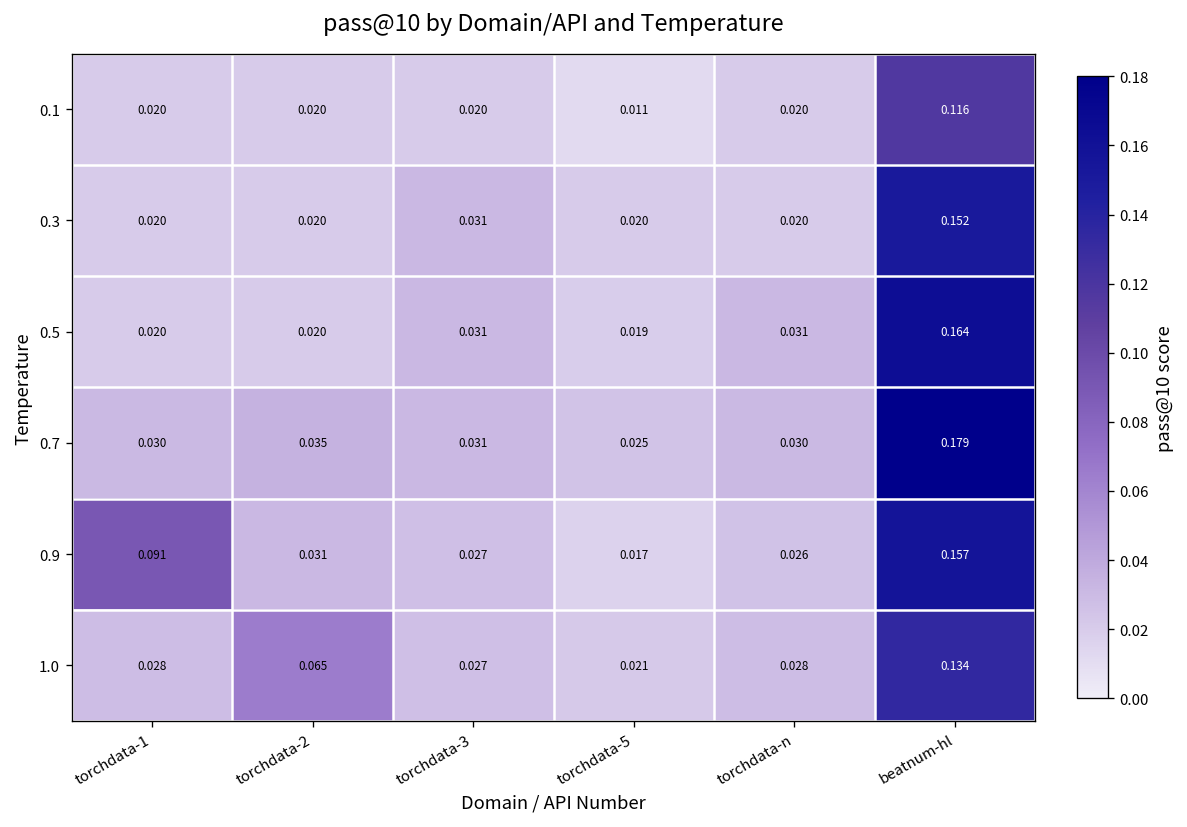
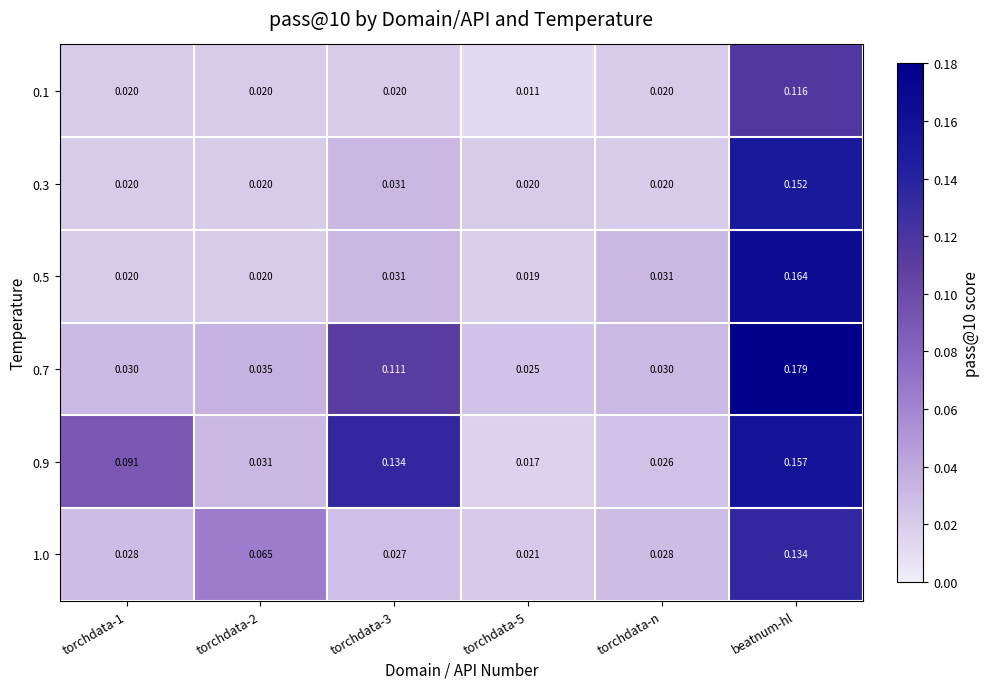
0.7, torchdata-3: 0.031 -> 0.111
0.9, torchdata-3: 0.027 -> 0.134
